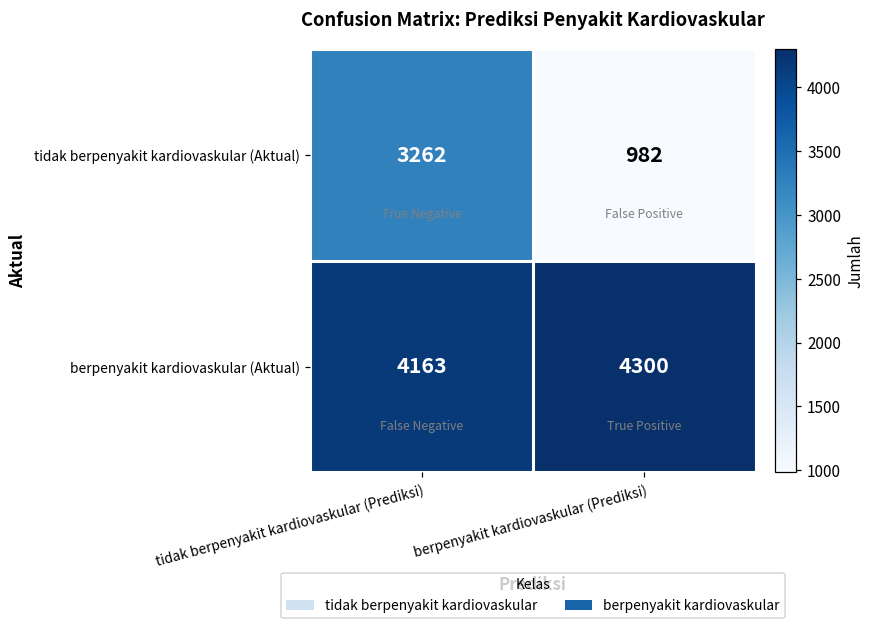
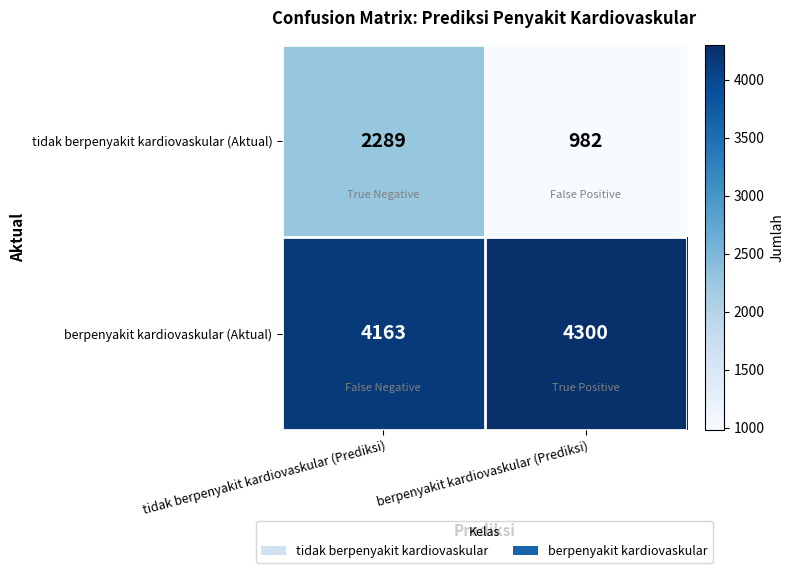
tidak berpenyakit kardiovaskular (Aktual), tidak berpenyakit kardiovaskular (Prediksi): 3262 -> 2289
